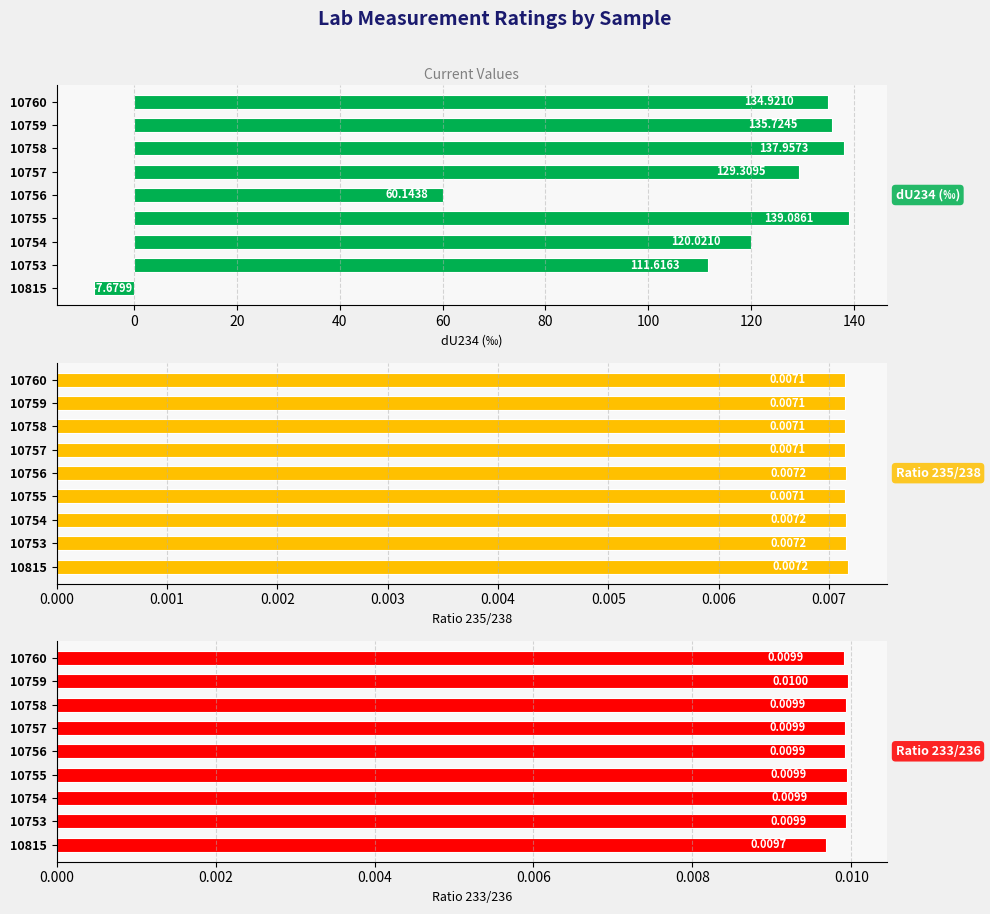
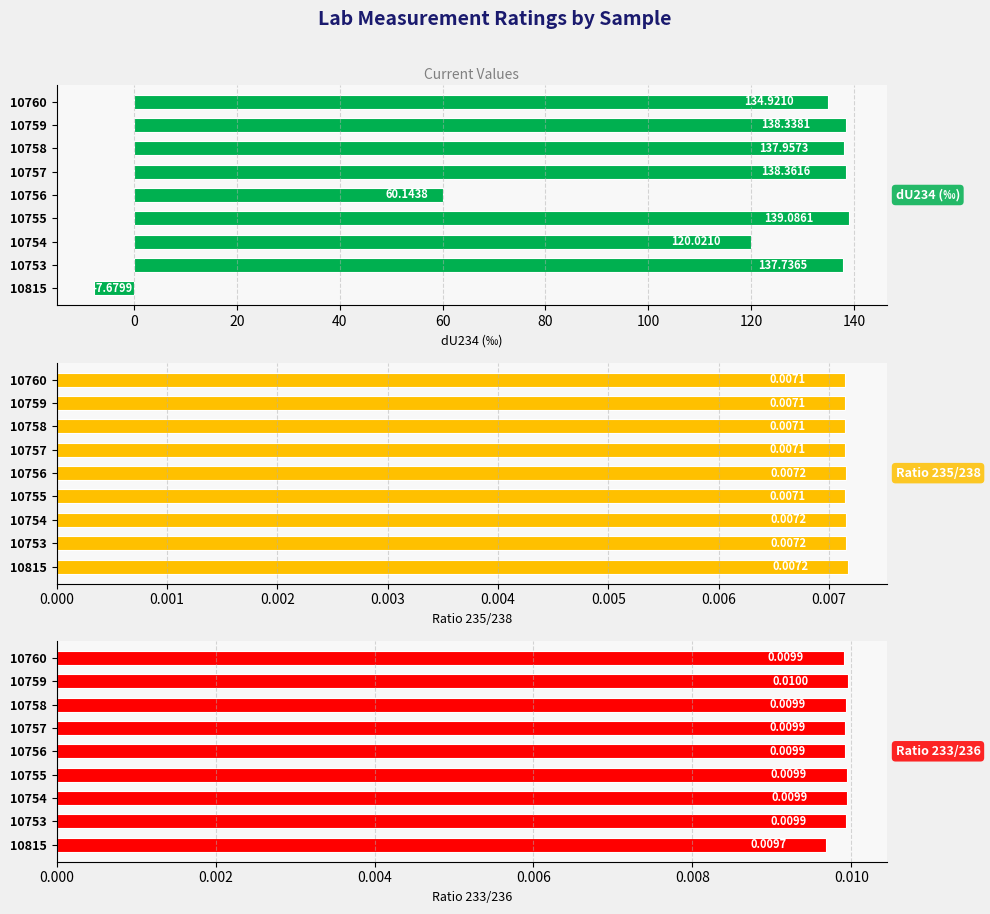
Current Values, 10759: 135.7245 -> 138.3381
Current Values, 10757: 129.3095 -> 138.3616
Current Values, 10753: 111.6163 -> 137.7365
